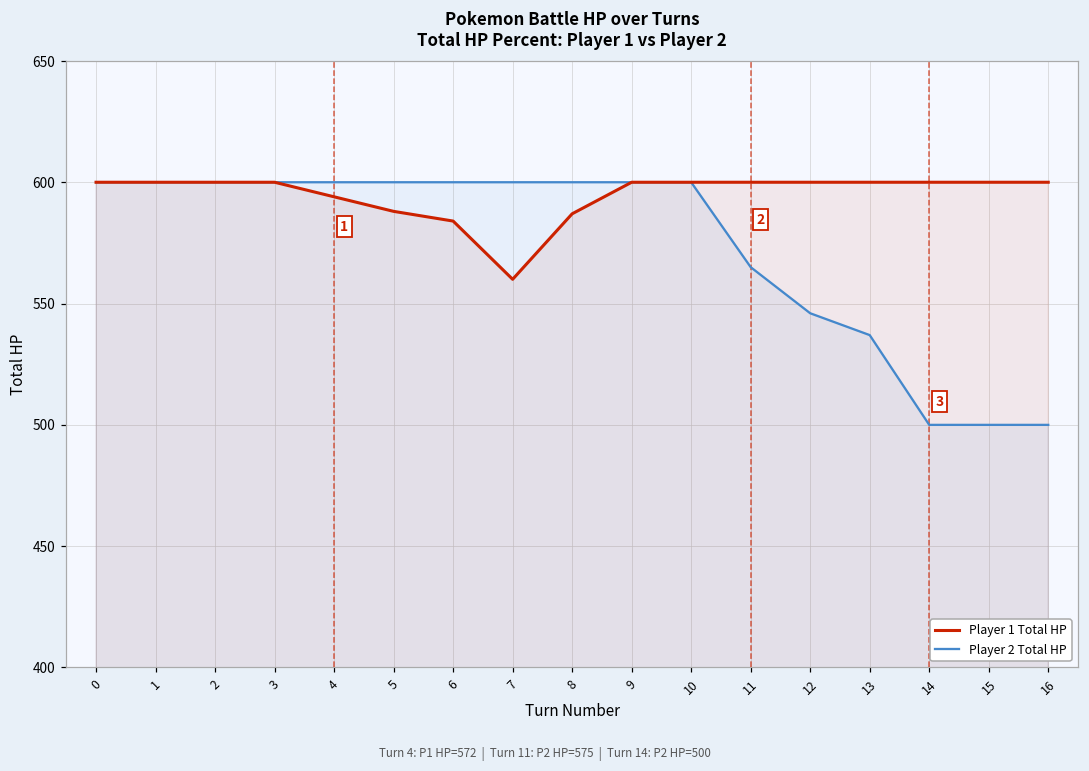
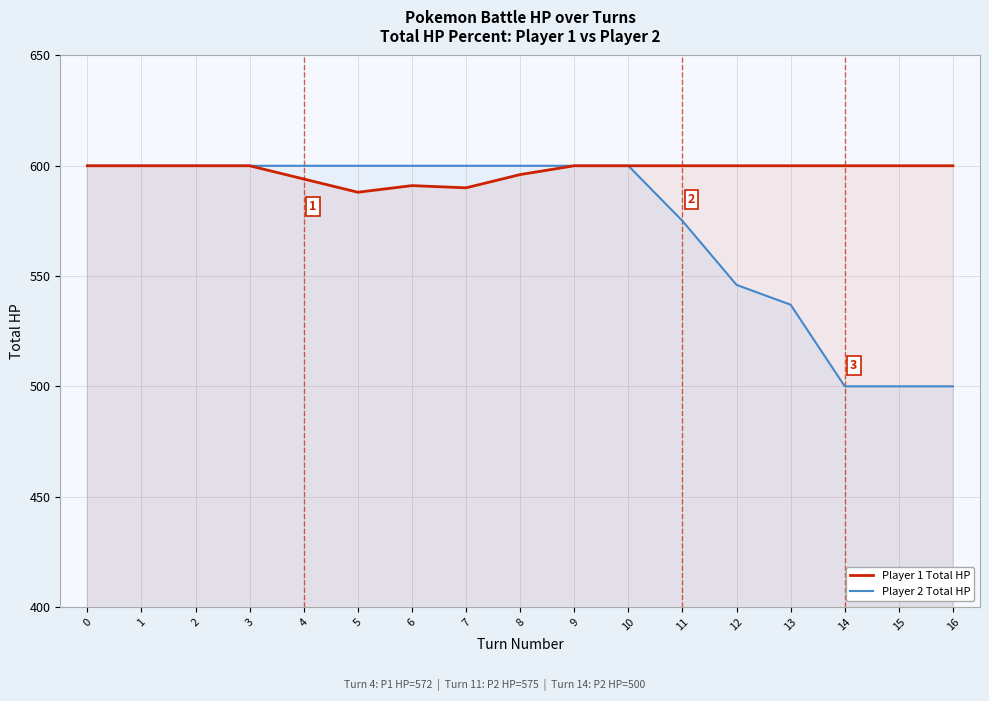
Player 1 Total HP, 6: 584 -> 591
Player 1 Total HP, 7: 560 -> 590
Player 1 Total HP, 8: 587 -> 596
Player 2 Total HP, 11: 565 -> 575
